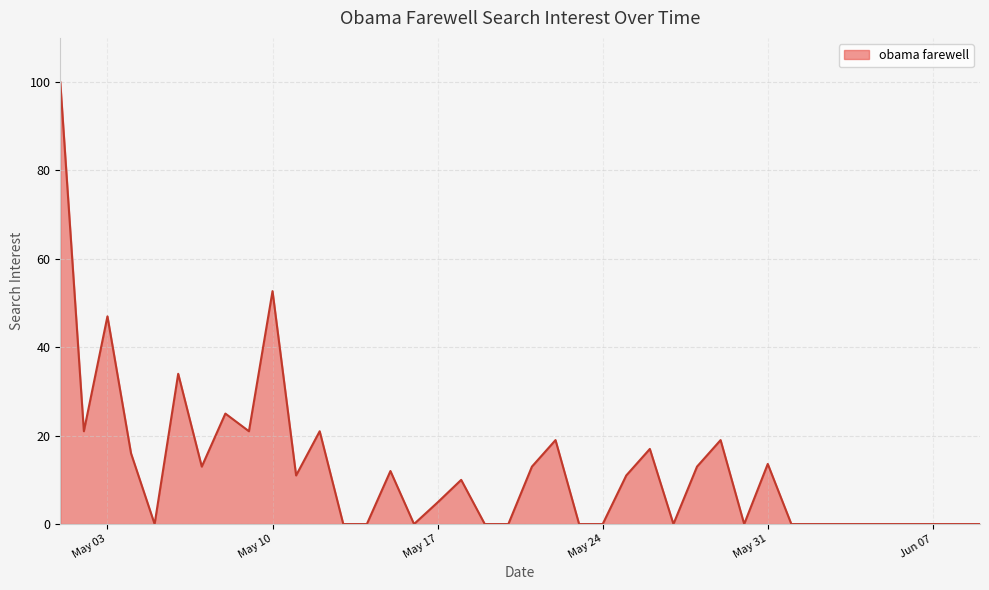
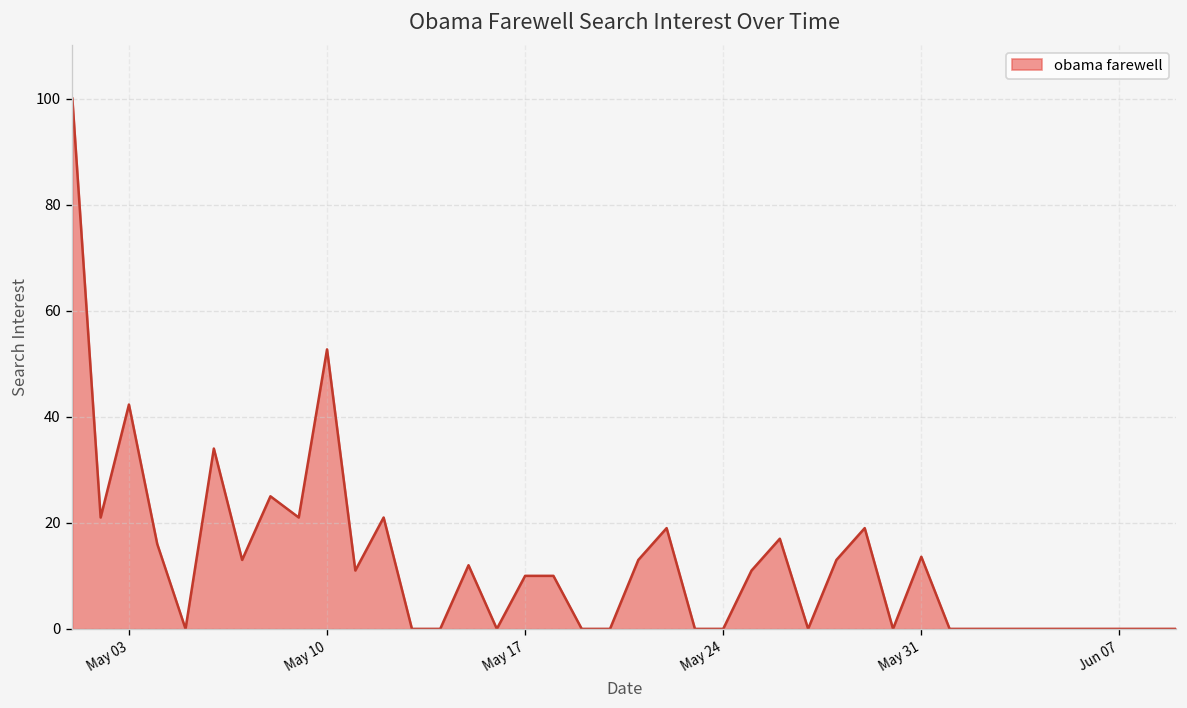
May 03: 47 -> 42
May 17: 5 -> 10
